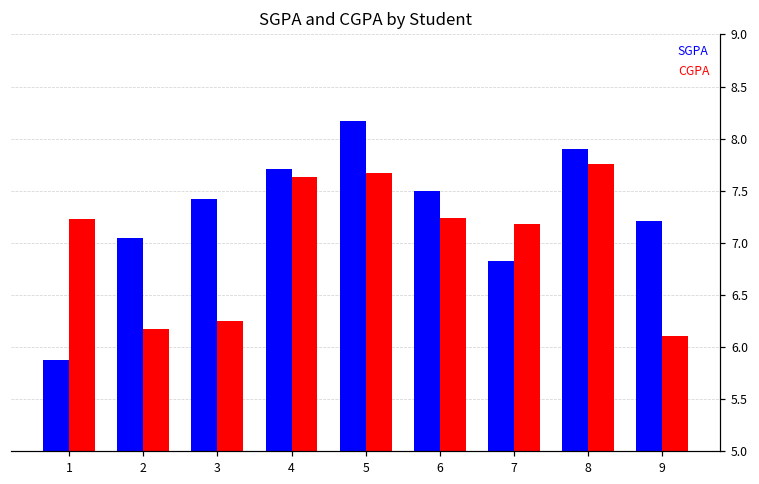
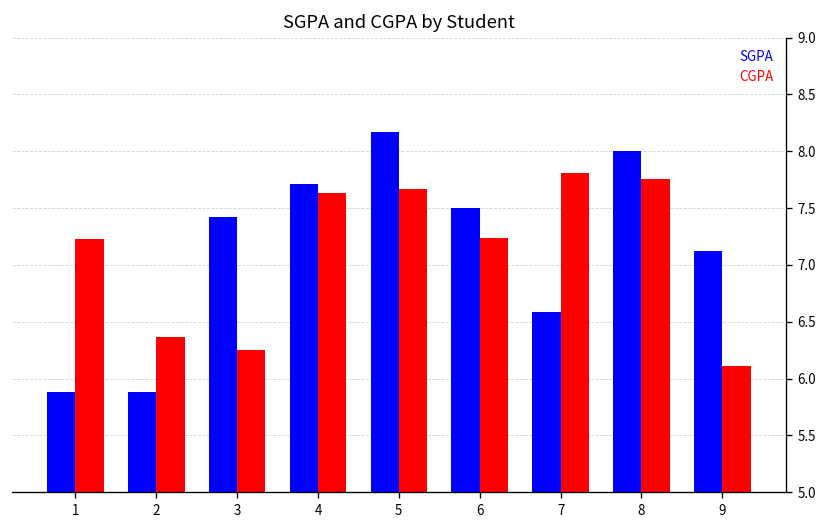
SGPA, 2: 7.1 -> 5.9
CGPA, 2: 6.2 -> 6.4
SGPA, 7: 6.8 -> 6.6
CGPA, 7: 7.2 -> 7.8
SGPA, 8: 7.9 -> 8.0
SGPA, 9: 7.2 -> 7.1
